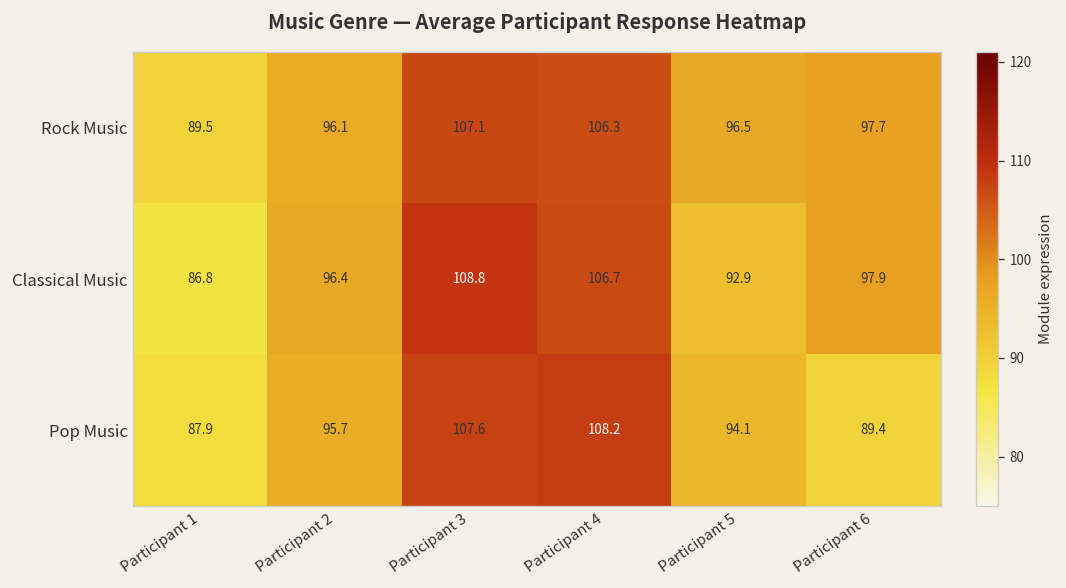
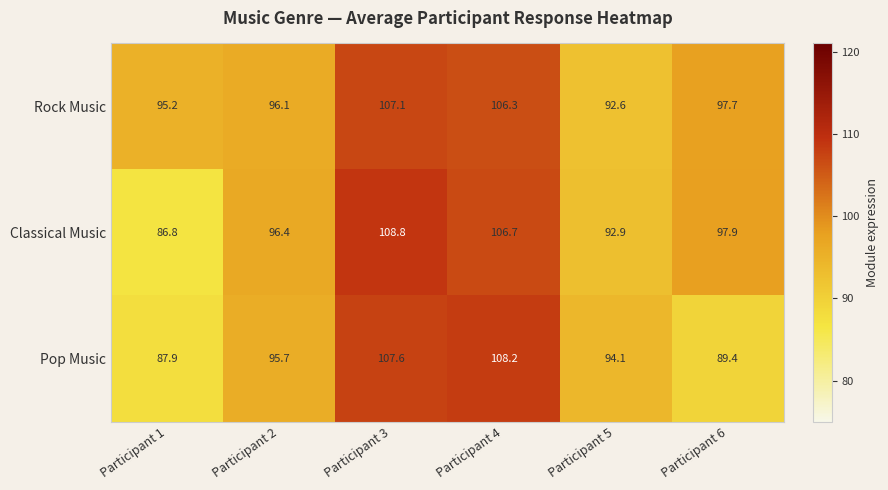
Rock Music, Participant 1: 89.5 -> 95.2
Rock Music, Participant 5: 96.5 -> 92.6
